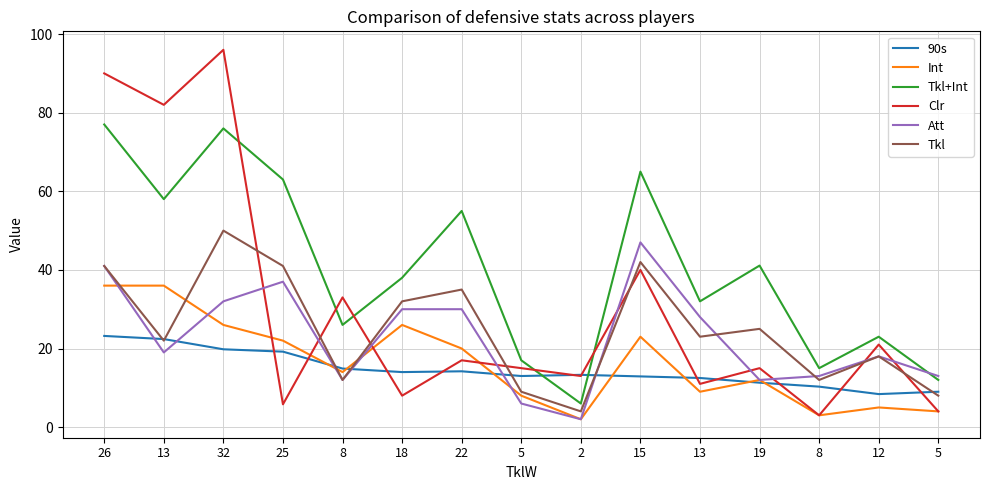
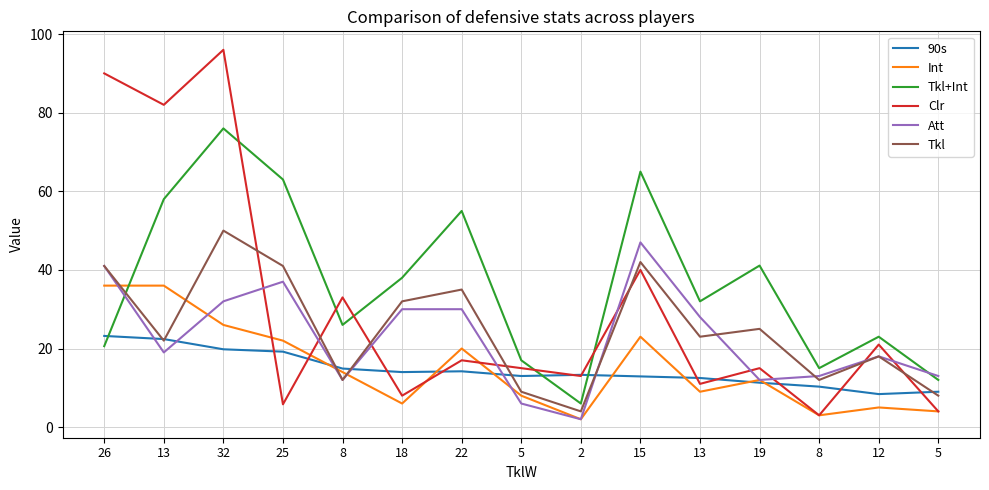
Tkl+Int, 26: 77 -> 21
Int, 18: 26 -> 6
